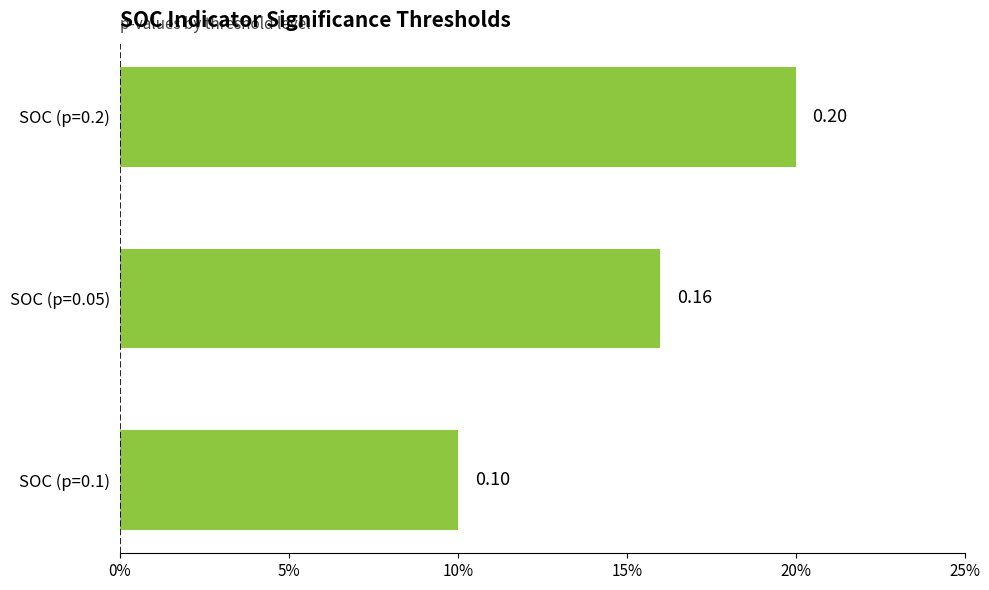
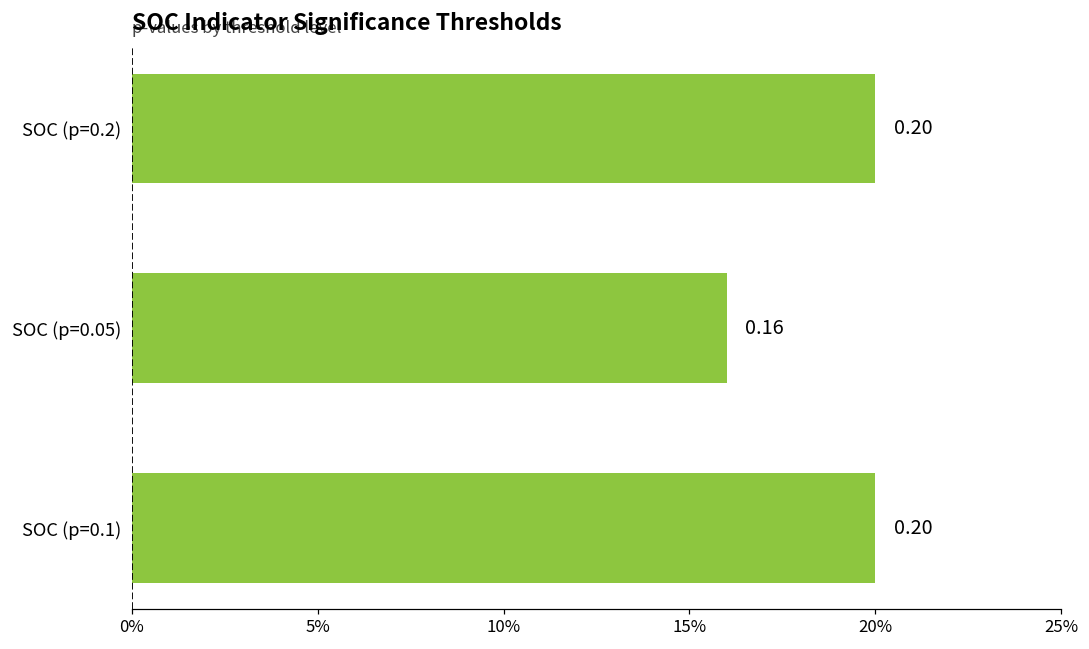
SOC (p=0.1): 0.10 -> 0.20
